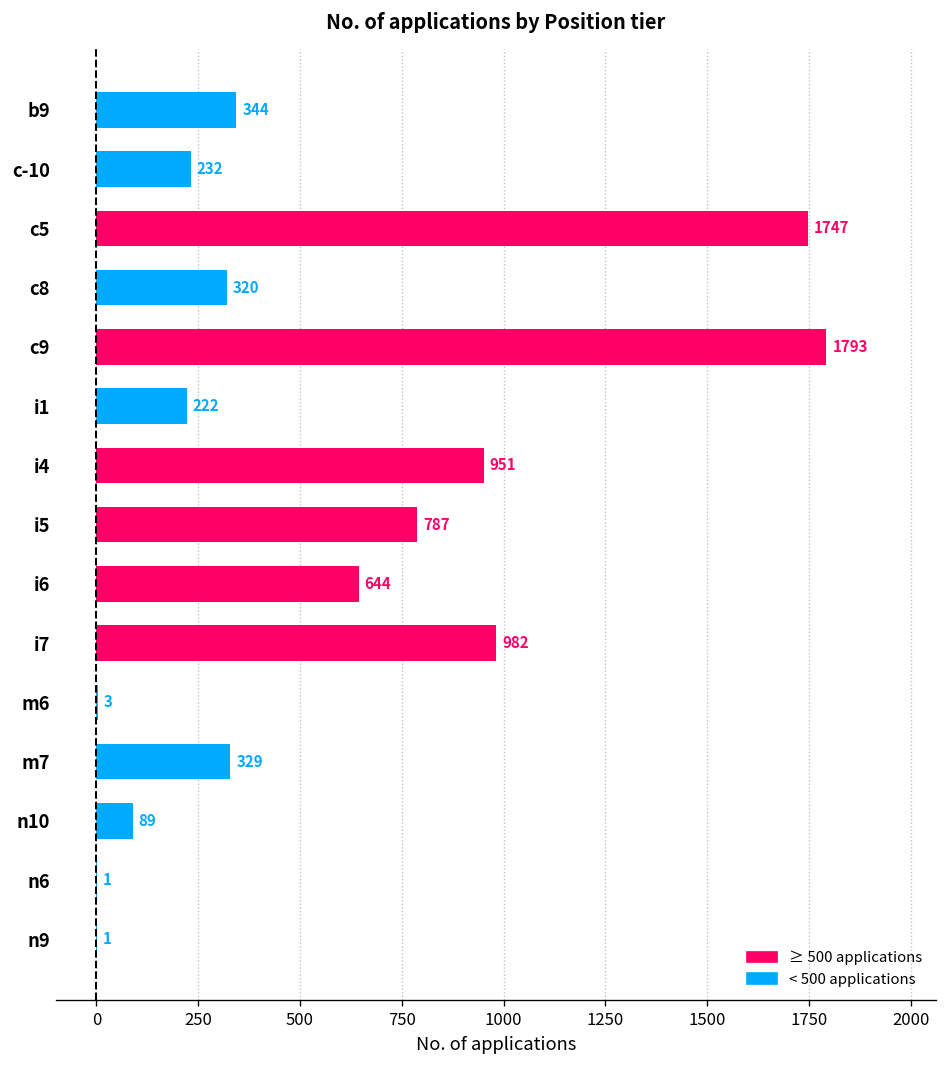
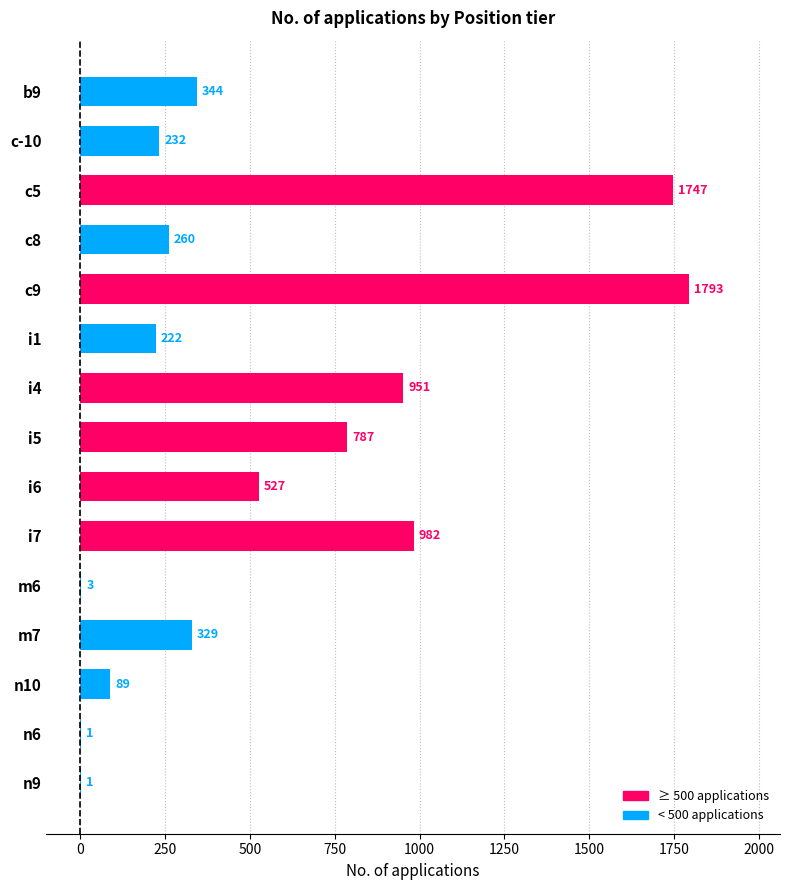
c8: 320 -> 260
i6: 644 -> 527
